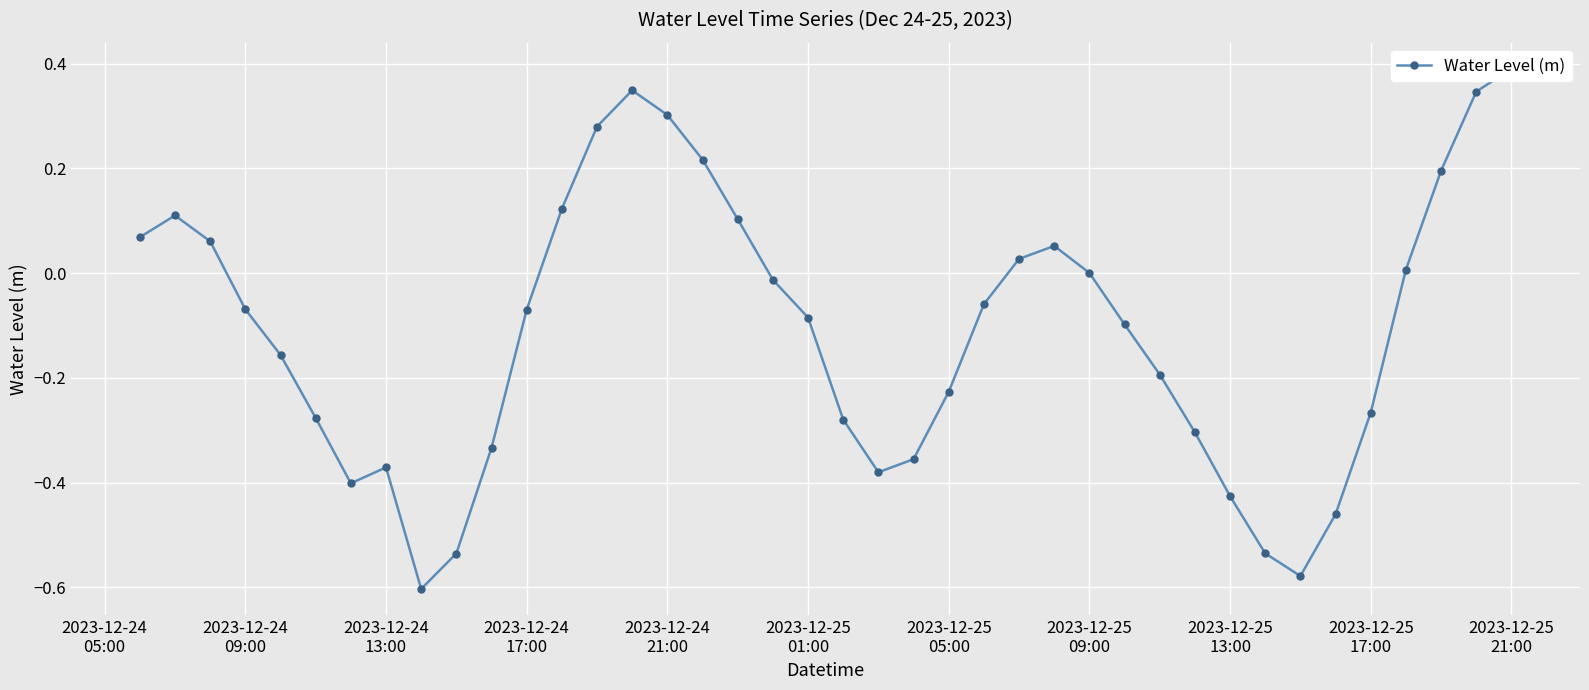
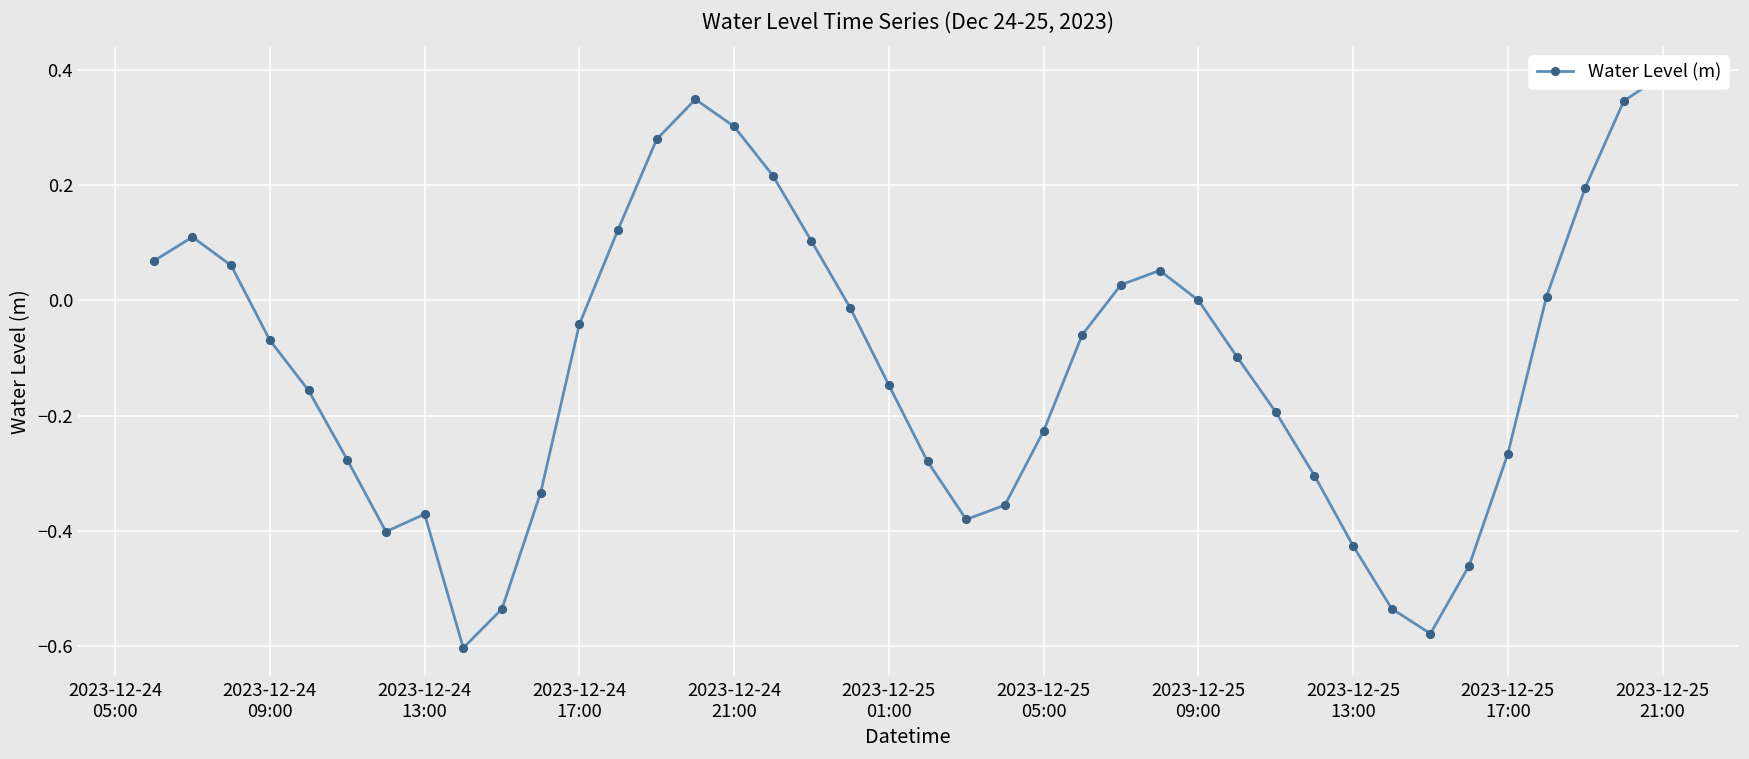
2023-12-24 17:00: -0.07 -> -0.04
2023-12-25 01:00: -0.08 -> -0.15
